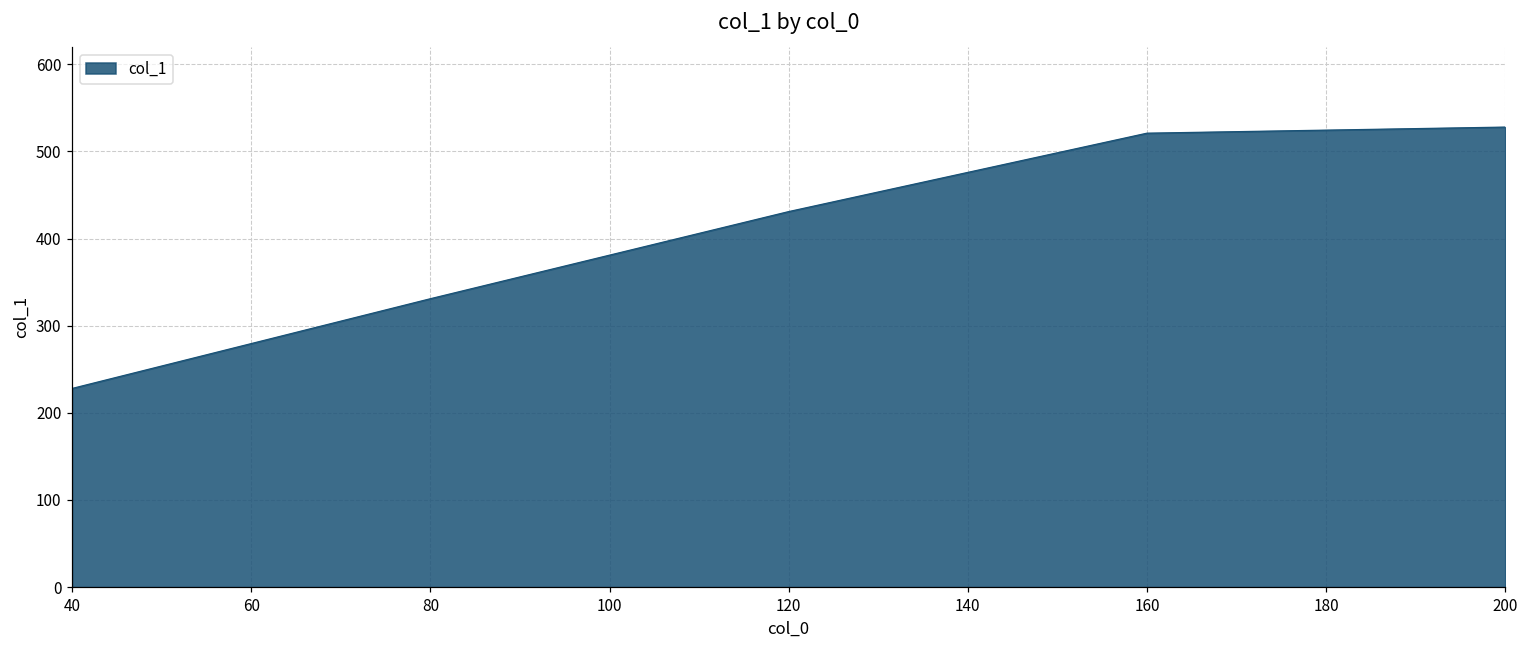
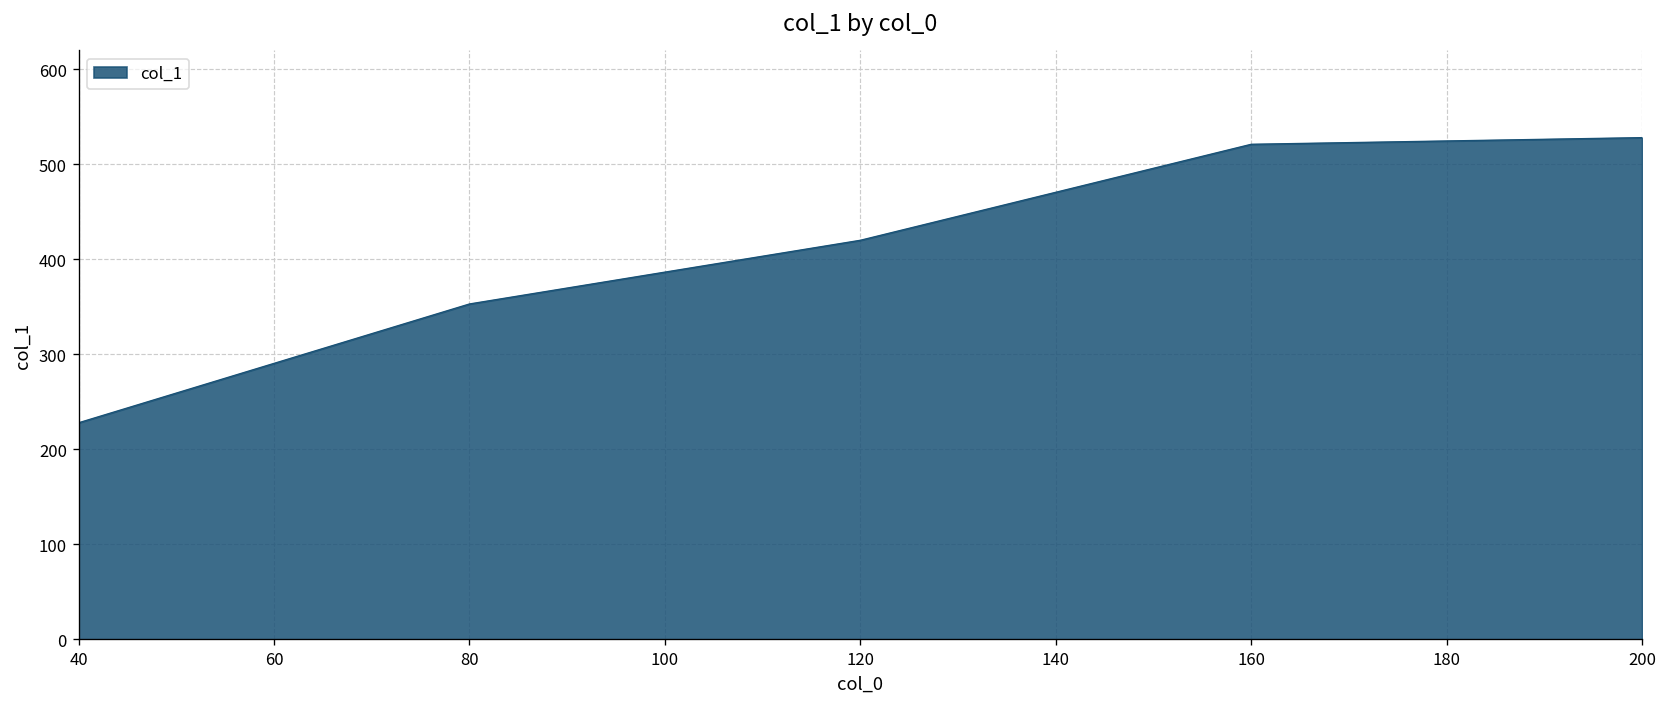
80: 330 -> 350
120: 430 -> 420
